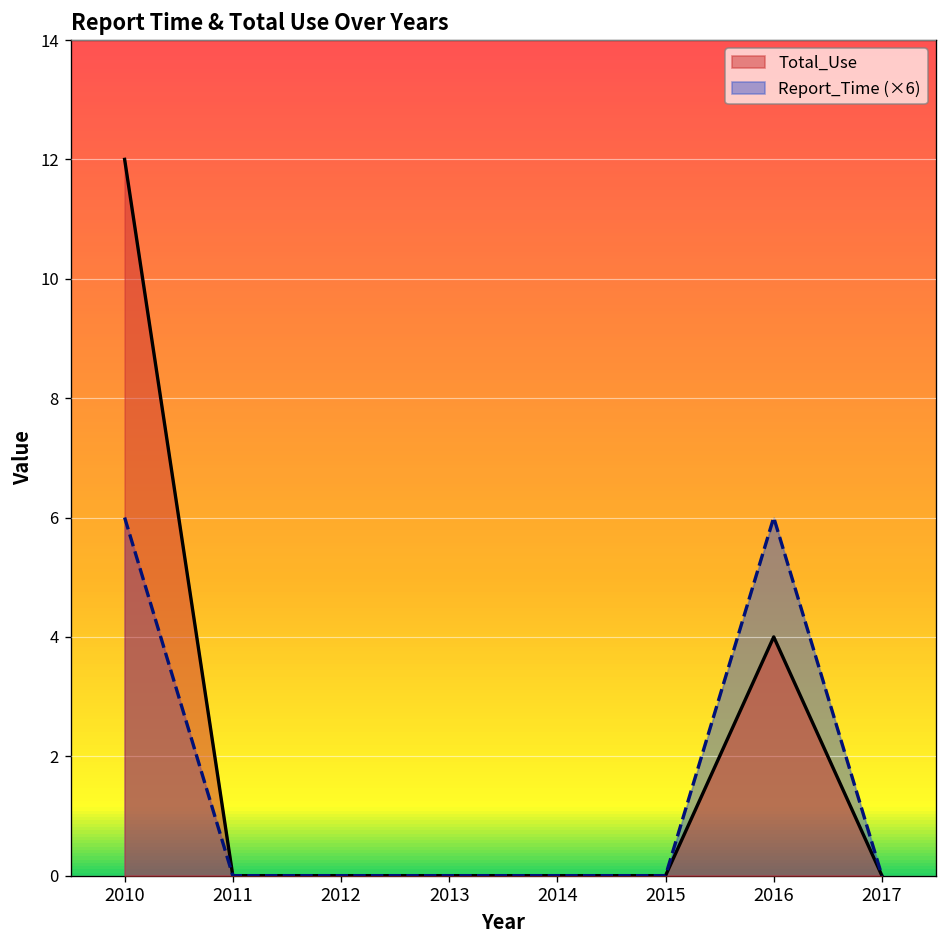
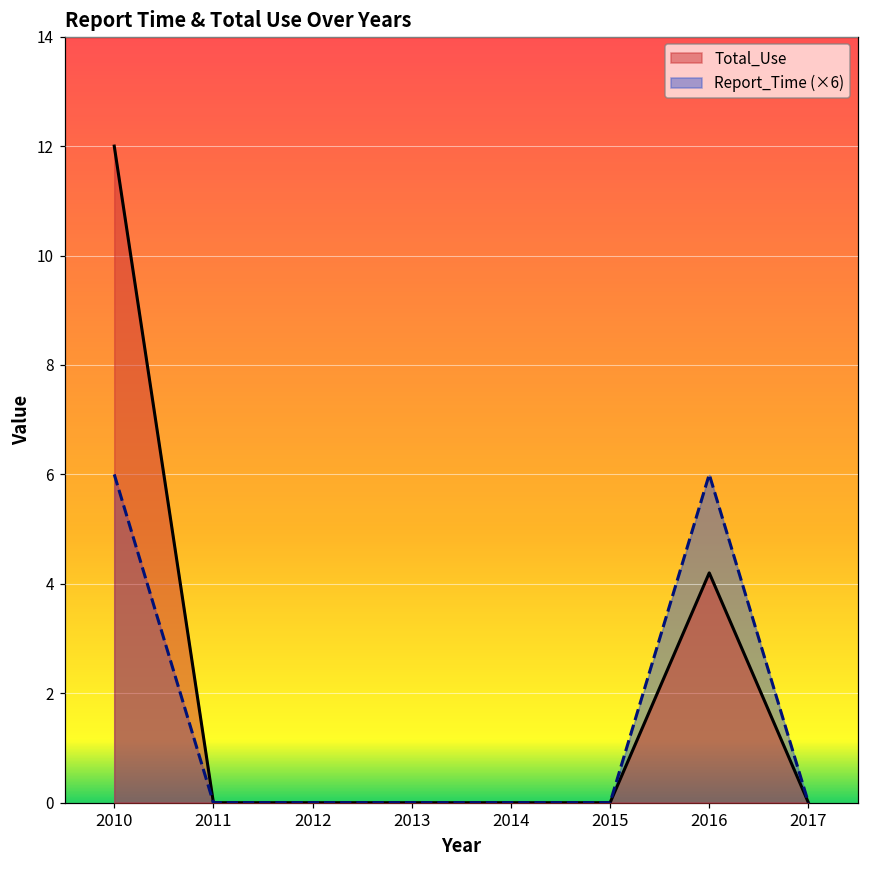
Total_Use, 2016: 4.0 -> 4.2
